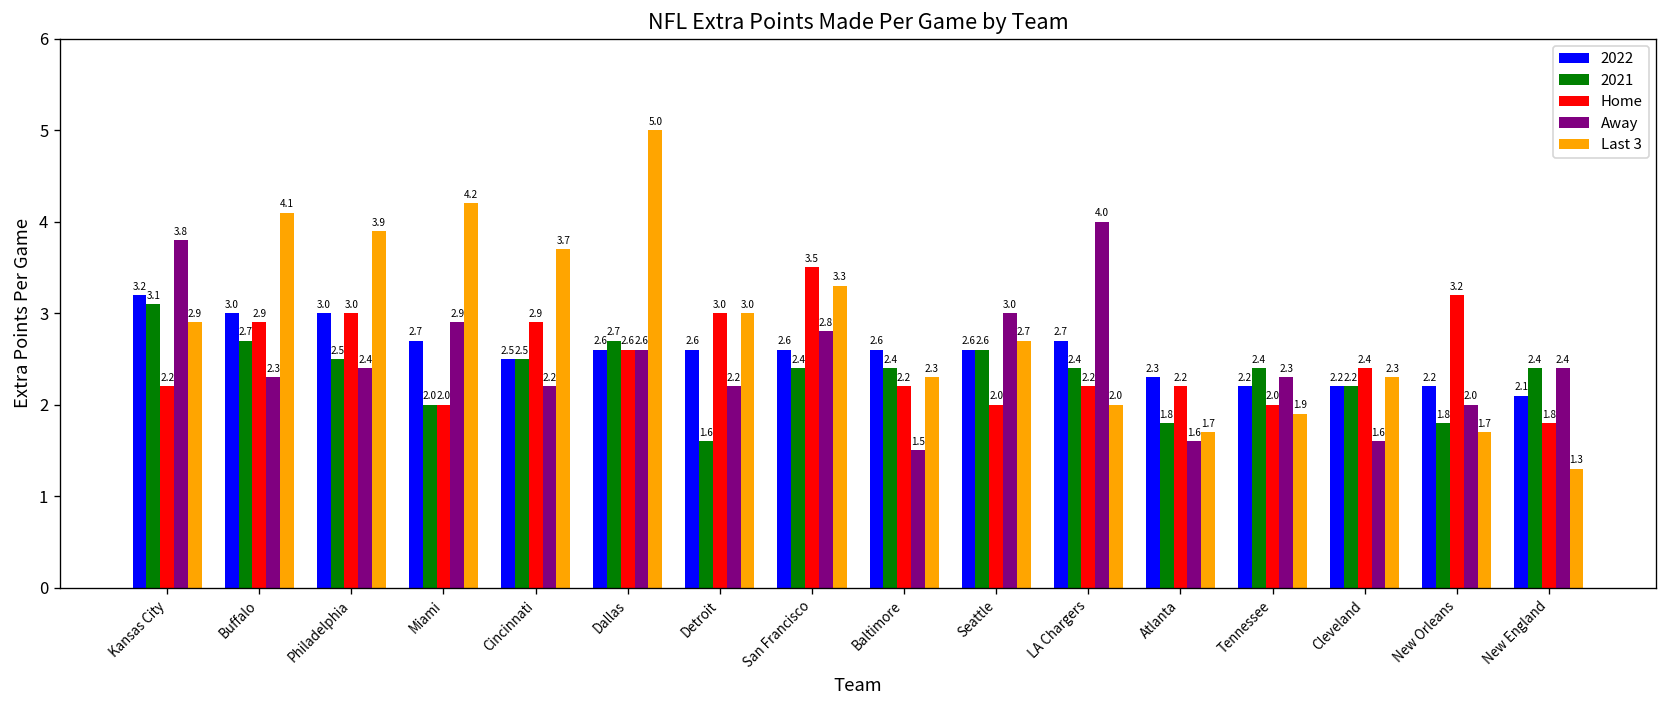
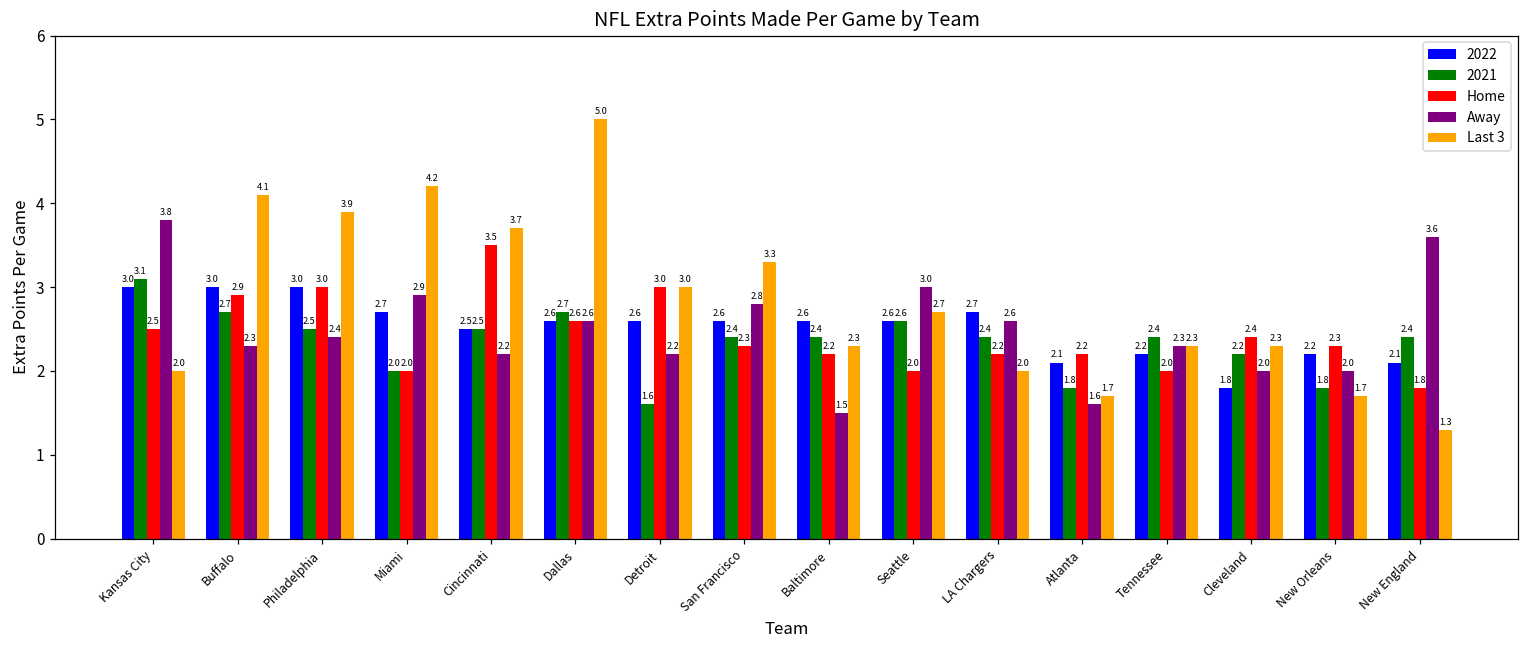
2022, Kansas City: 3.2 -> 3.0
Home, Kansas City: 2.2 -> 2.5
Last 3, Kansas City: 2.9 -> 2.0
Home, Cincinnati: 2.9 -> 3.5
Home, San Francisco: 3.5 -> 2.3
Away, LA Chargers: 4.0 -> 2.6
2022, Atlanta: 2.3 -> 2.1
Last 3, Tennessee: 1.9 -> 2.3
2022, Cleveland: 2.2 -> 1.8
Away, Cleveland: 1.6 -> 2.0
Home, New Orleans: 3.2 -> 2.3
Away, New England: 2.4 -> 3.6
